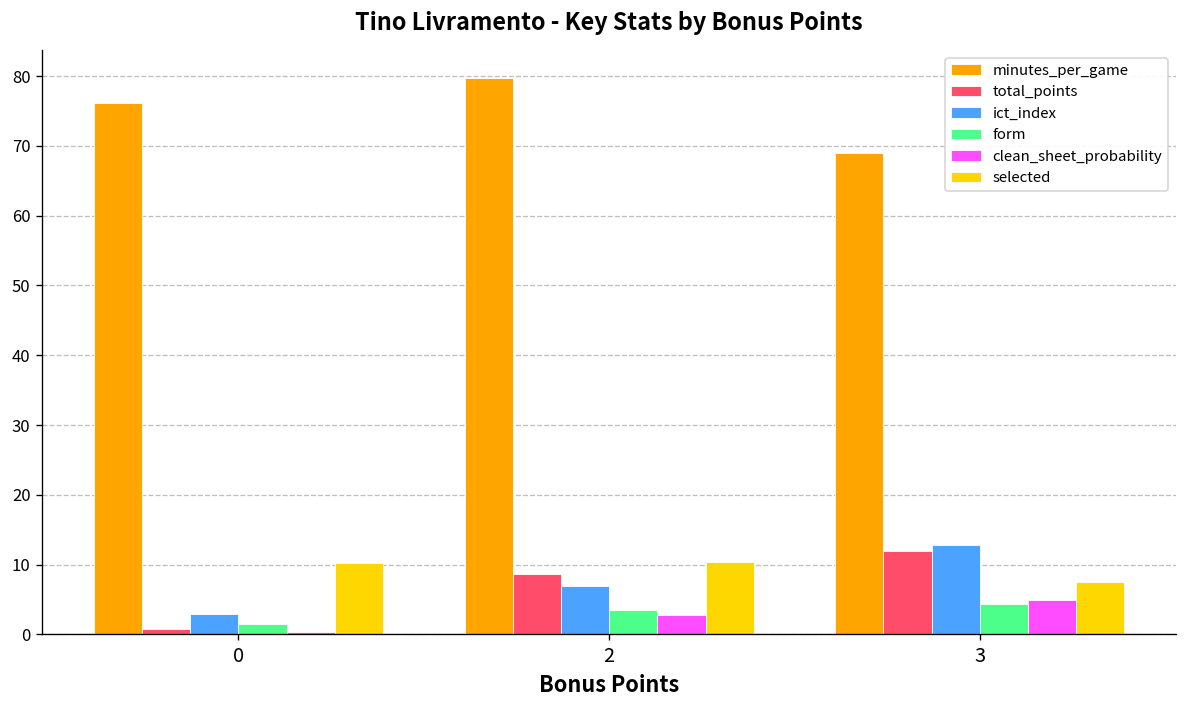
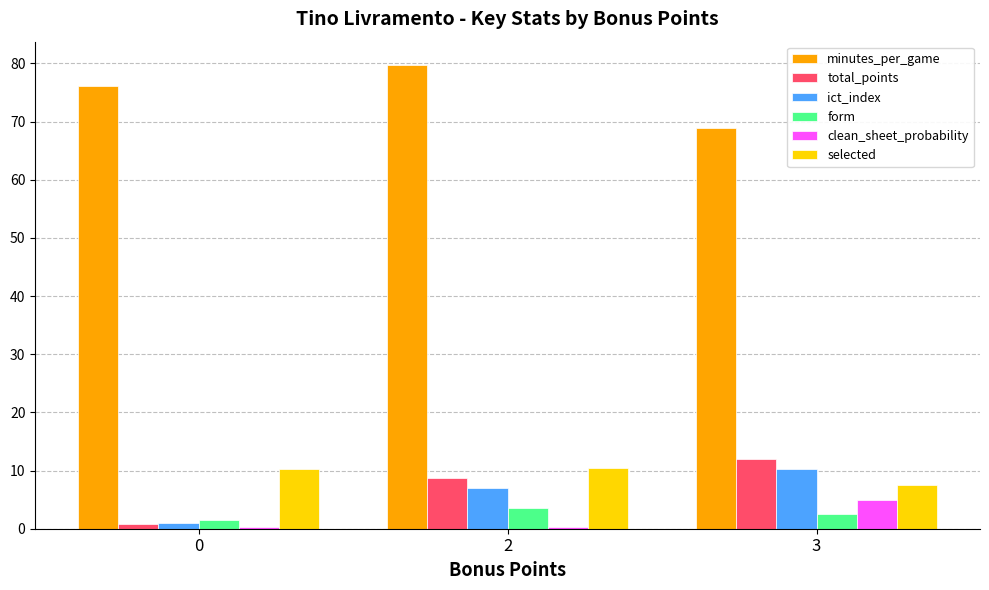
ict_index, 0: 3 -> 1
clean_sheet_probability, 2: 3 -> 0
ict_index, 3: 13 -> 10
form, 3: 4 -> 3
